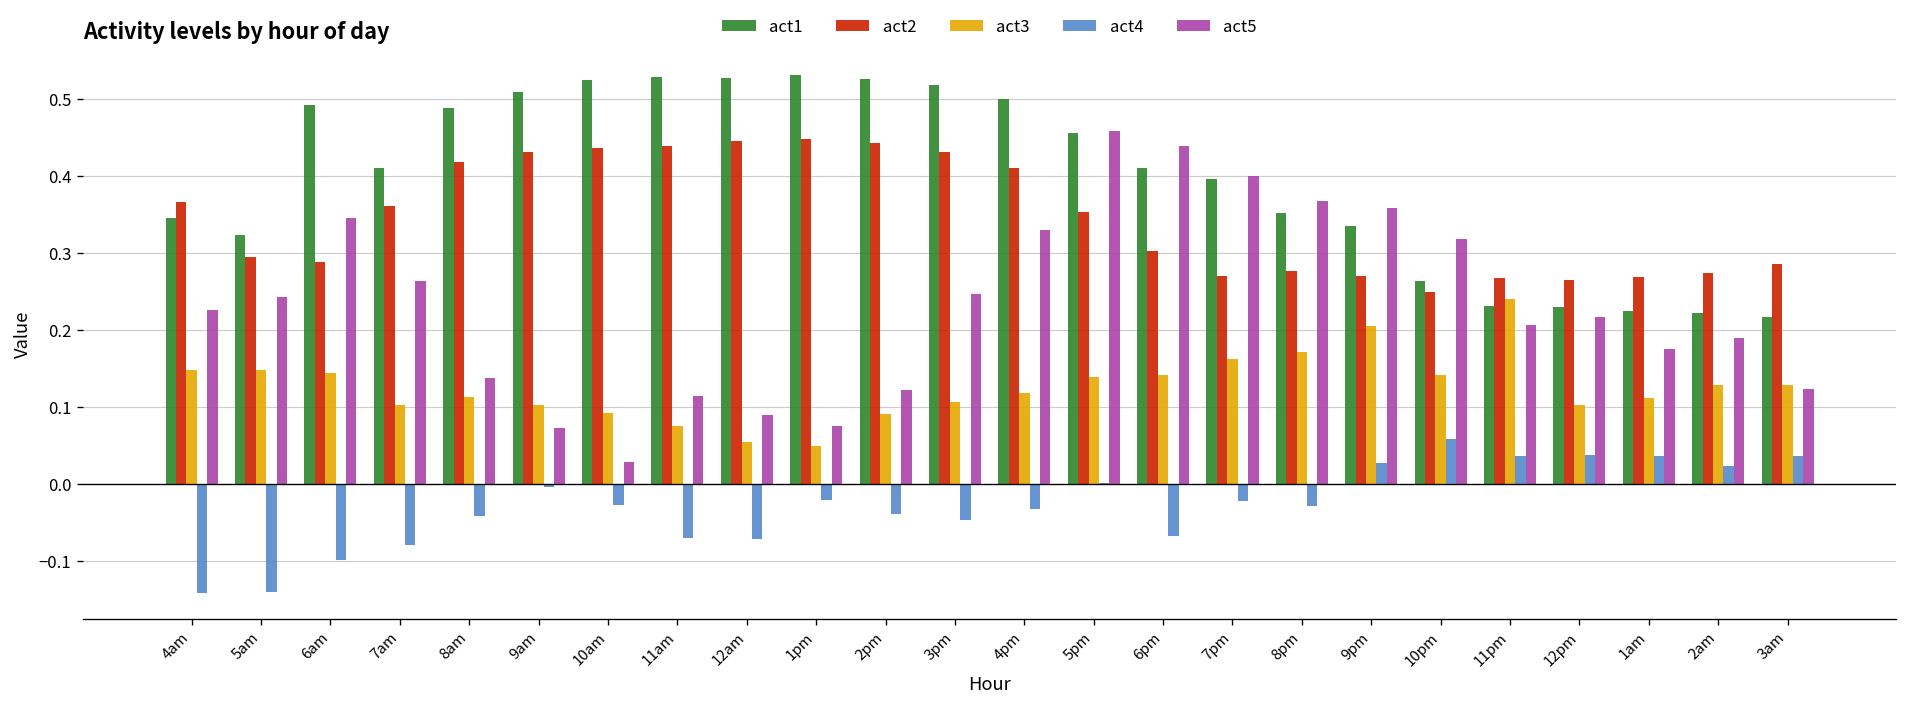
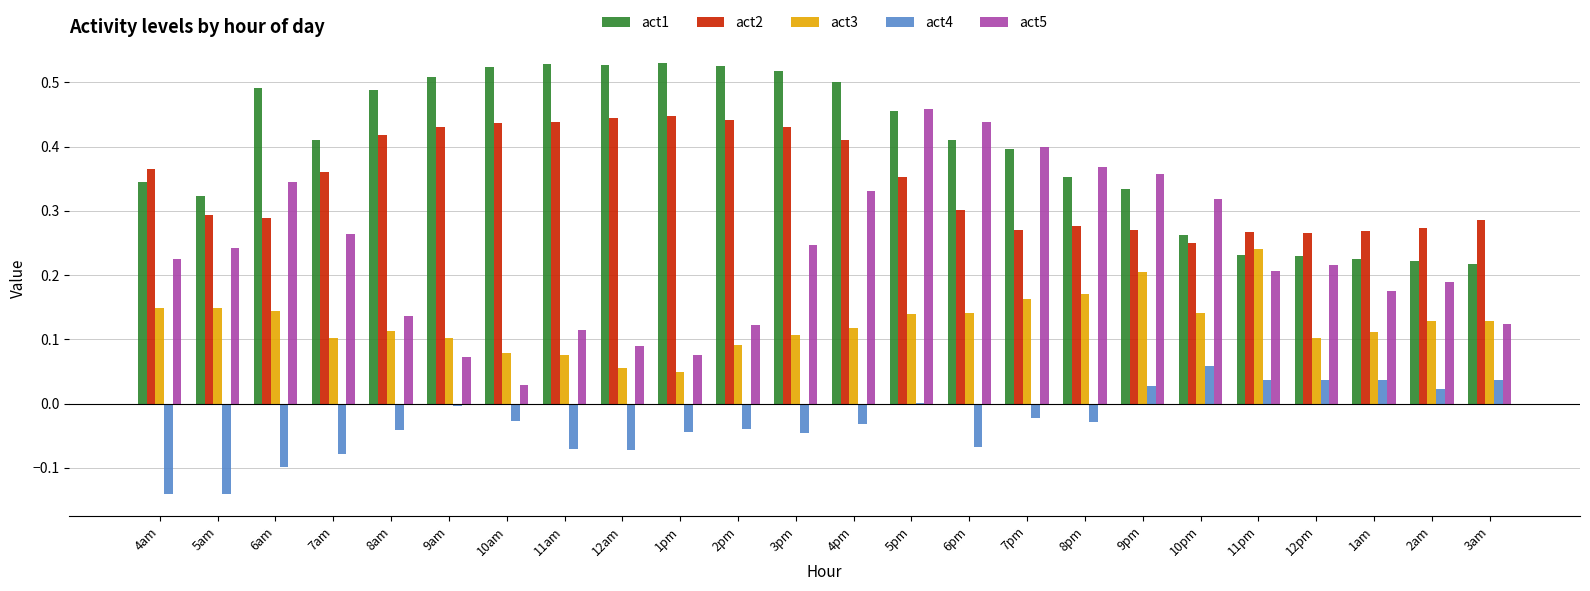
act3, 10am: 0.09 -> 0.08
act4, 1pm: -0.02 -> -0.04
